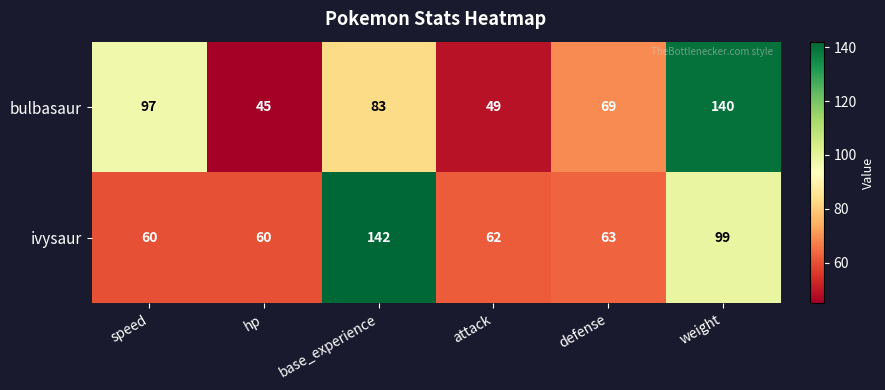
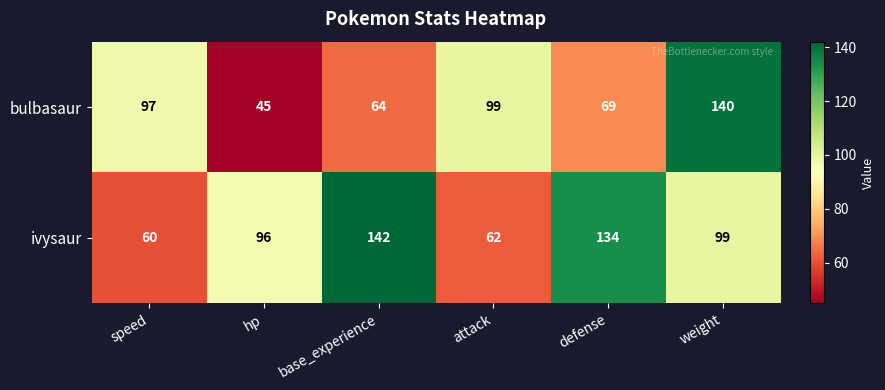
bulbasaur, base_experience: 83 -> 64
bulbasaur, attack: 49 -> 99
ivysaur, hp: 60 -> 96
ivysaur, defense: 63 -> 134
